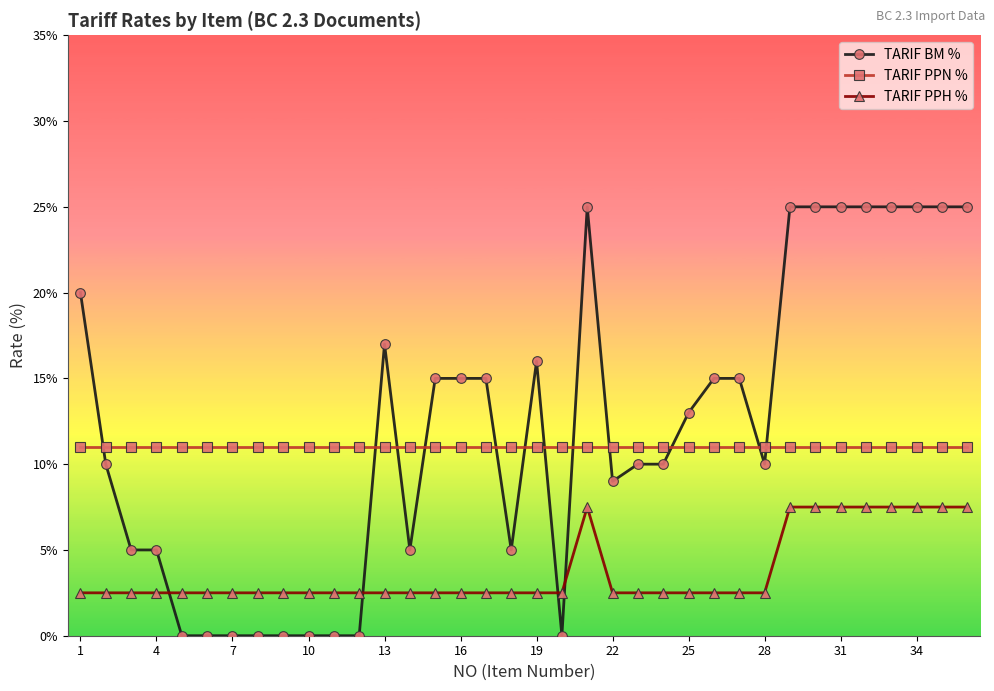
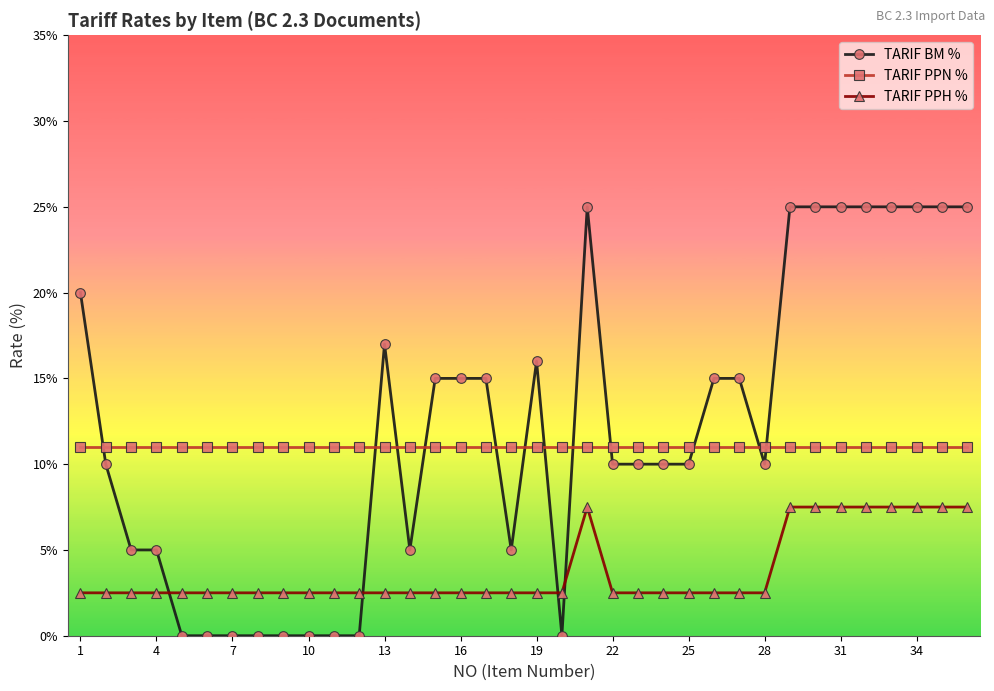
TARIF BM %, 22: 9% -> 10%
TARIF BM %, 25: 13% -> 10%
